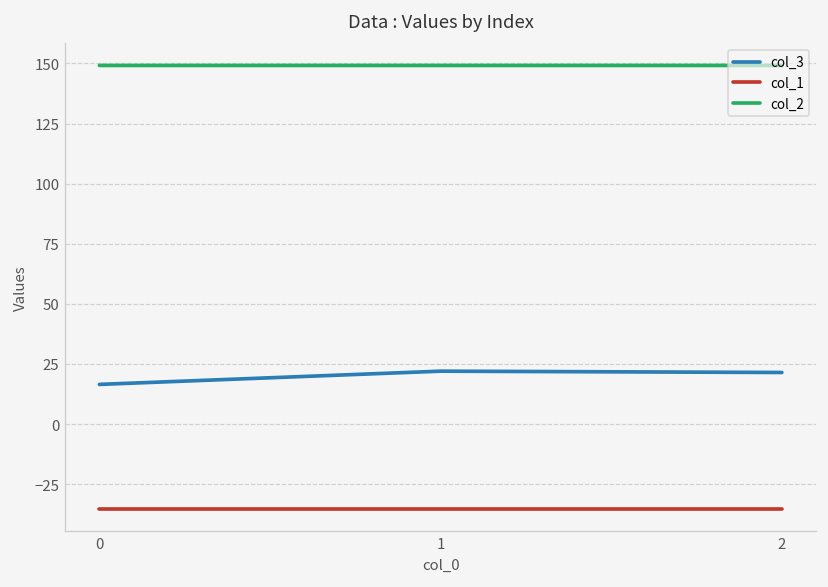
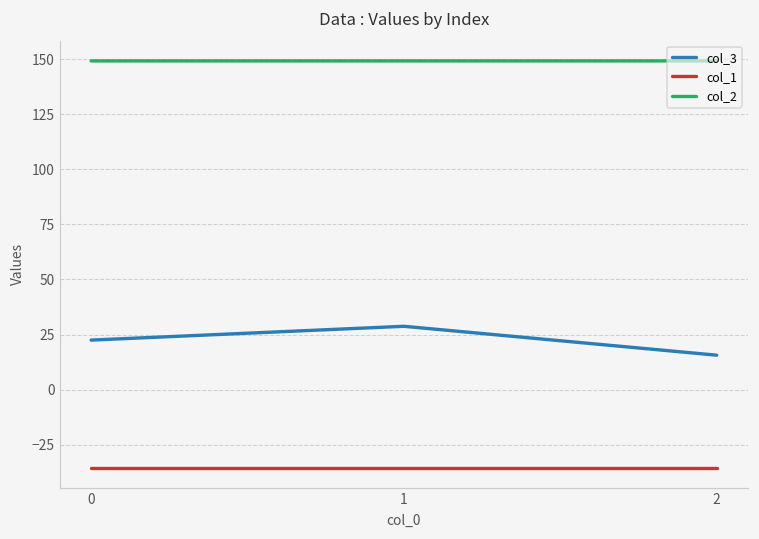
col_3, 0: 17 -> 22
col_3, 1: 22 -> 29
col_3, 2: 21 -> 16
